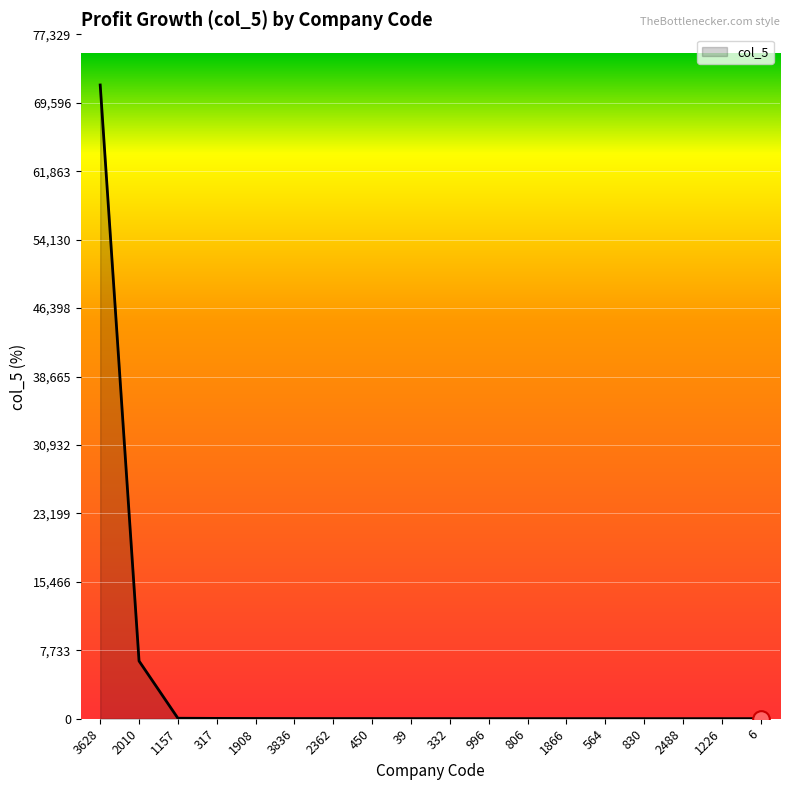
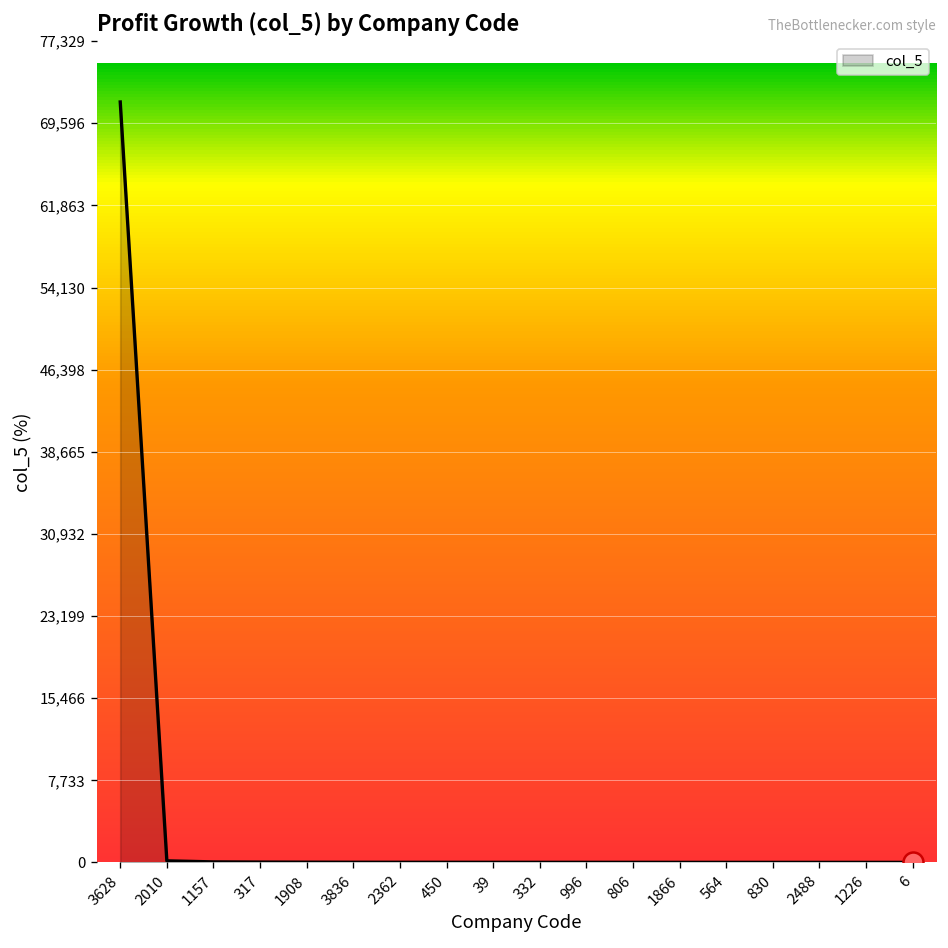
col_5, 2010: 7,000 -> 0
